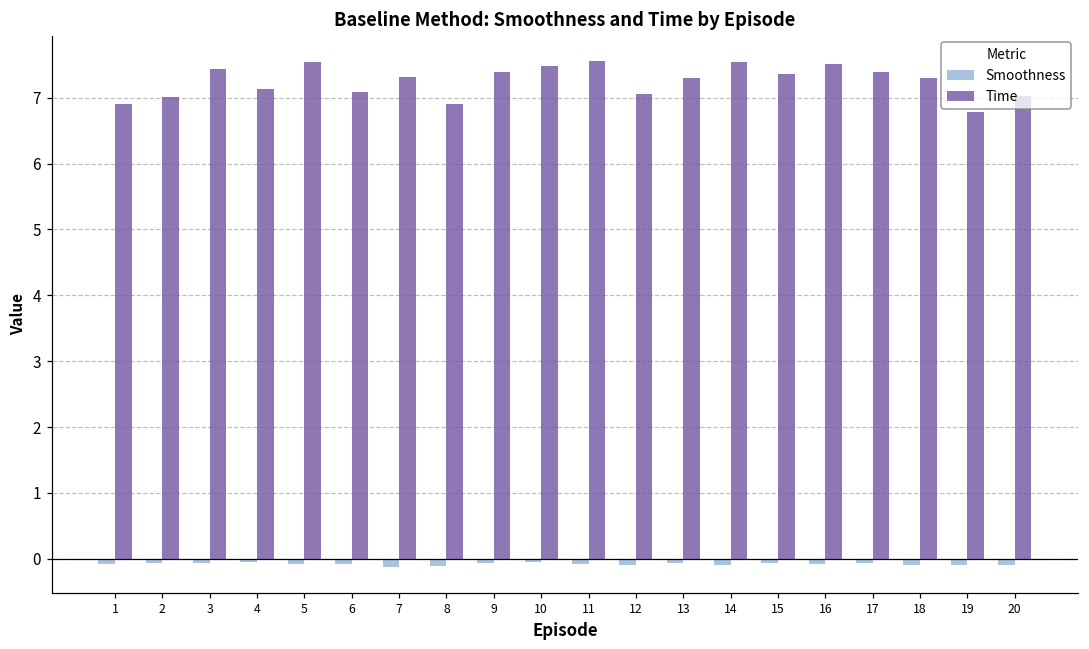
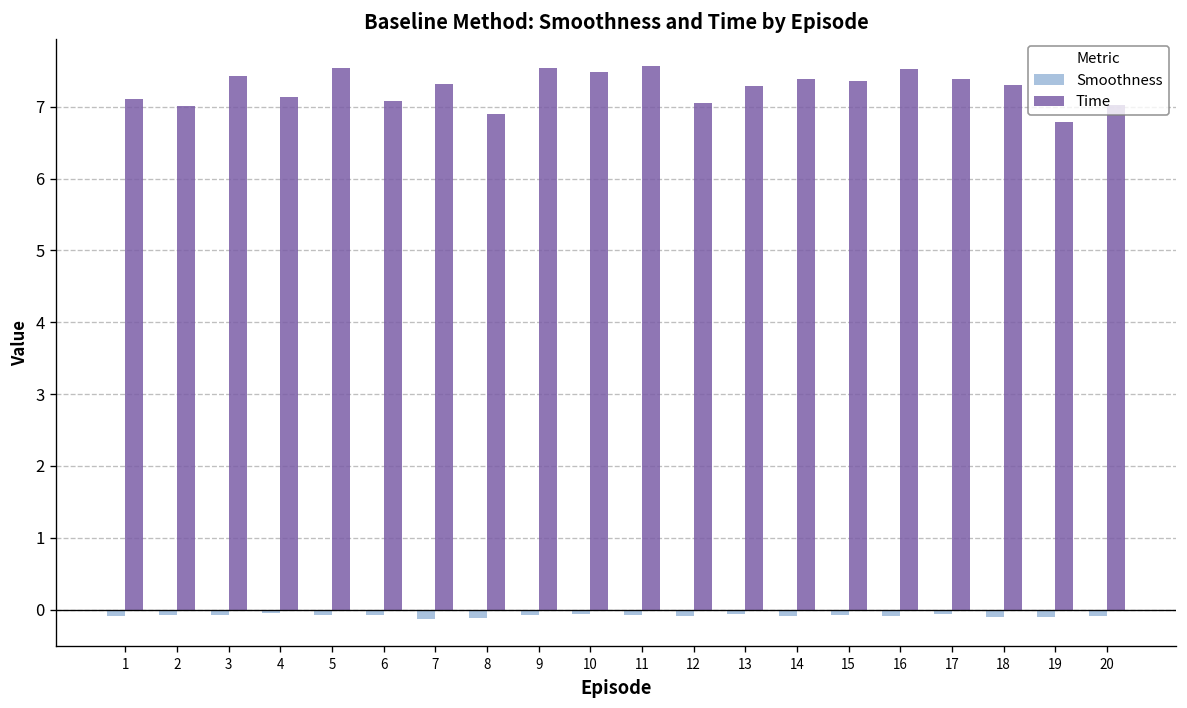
Time, 1: 6.9 -> 7.1
Time, 9: 7.4 -> 7.5
Time, 14: 7.5 -> 7.4
